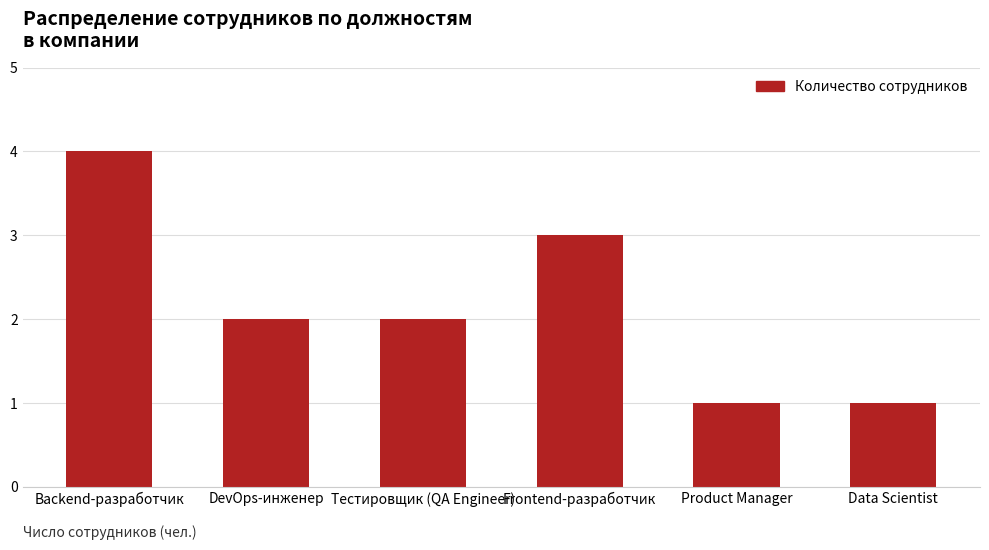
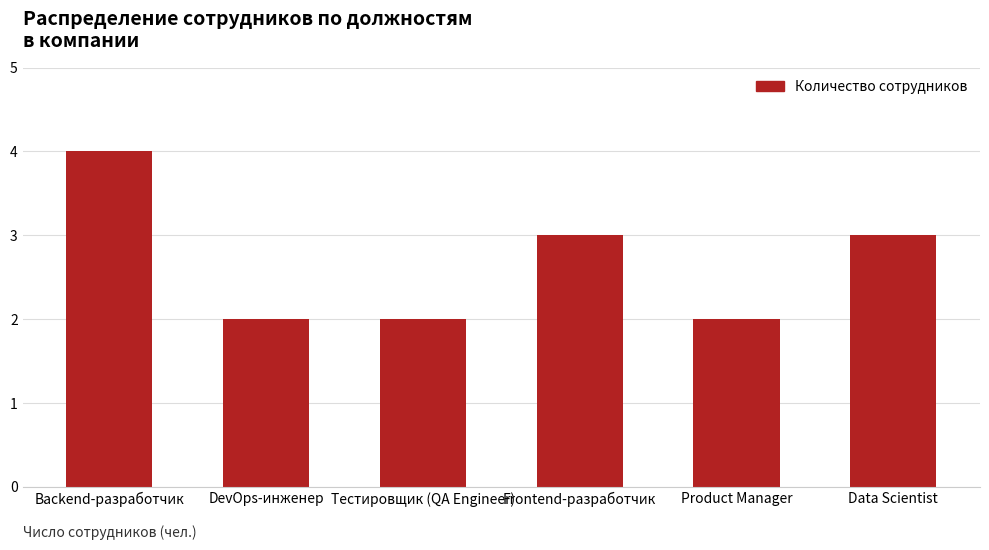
Product Manager: 1 -> 2
Data Scientist: 1 -> 3
